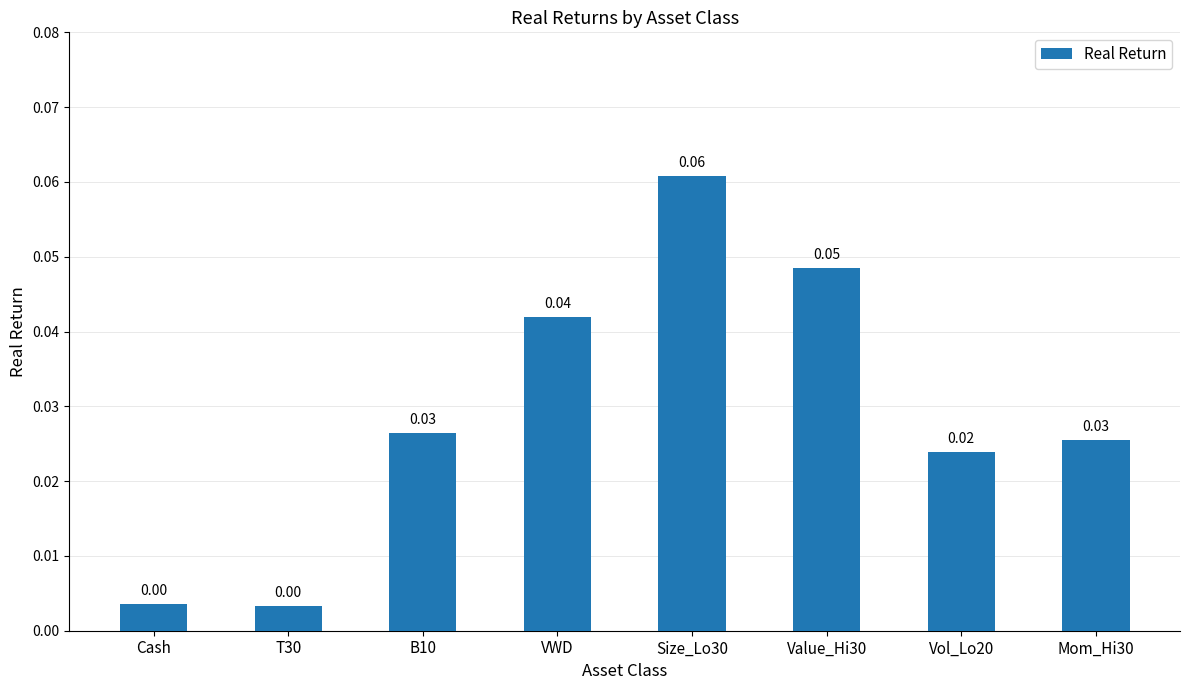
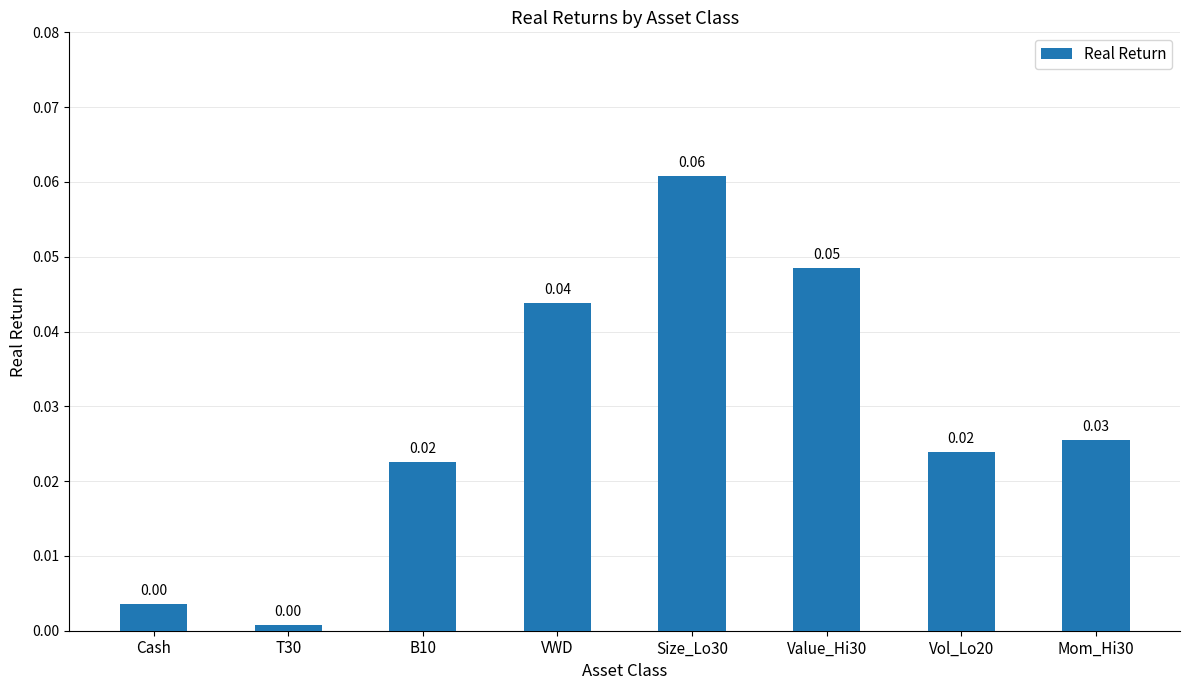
T30: 0.003 -> 0.001
B10: 0.03 -> 0.02
VWD: 0.042 -> 0.044
